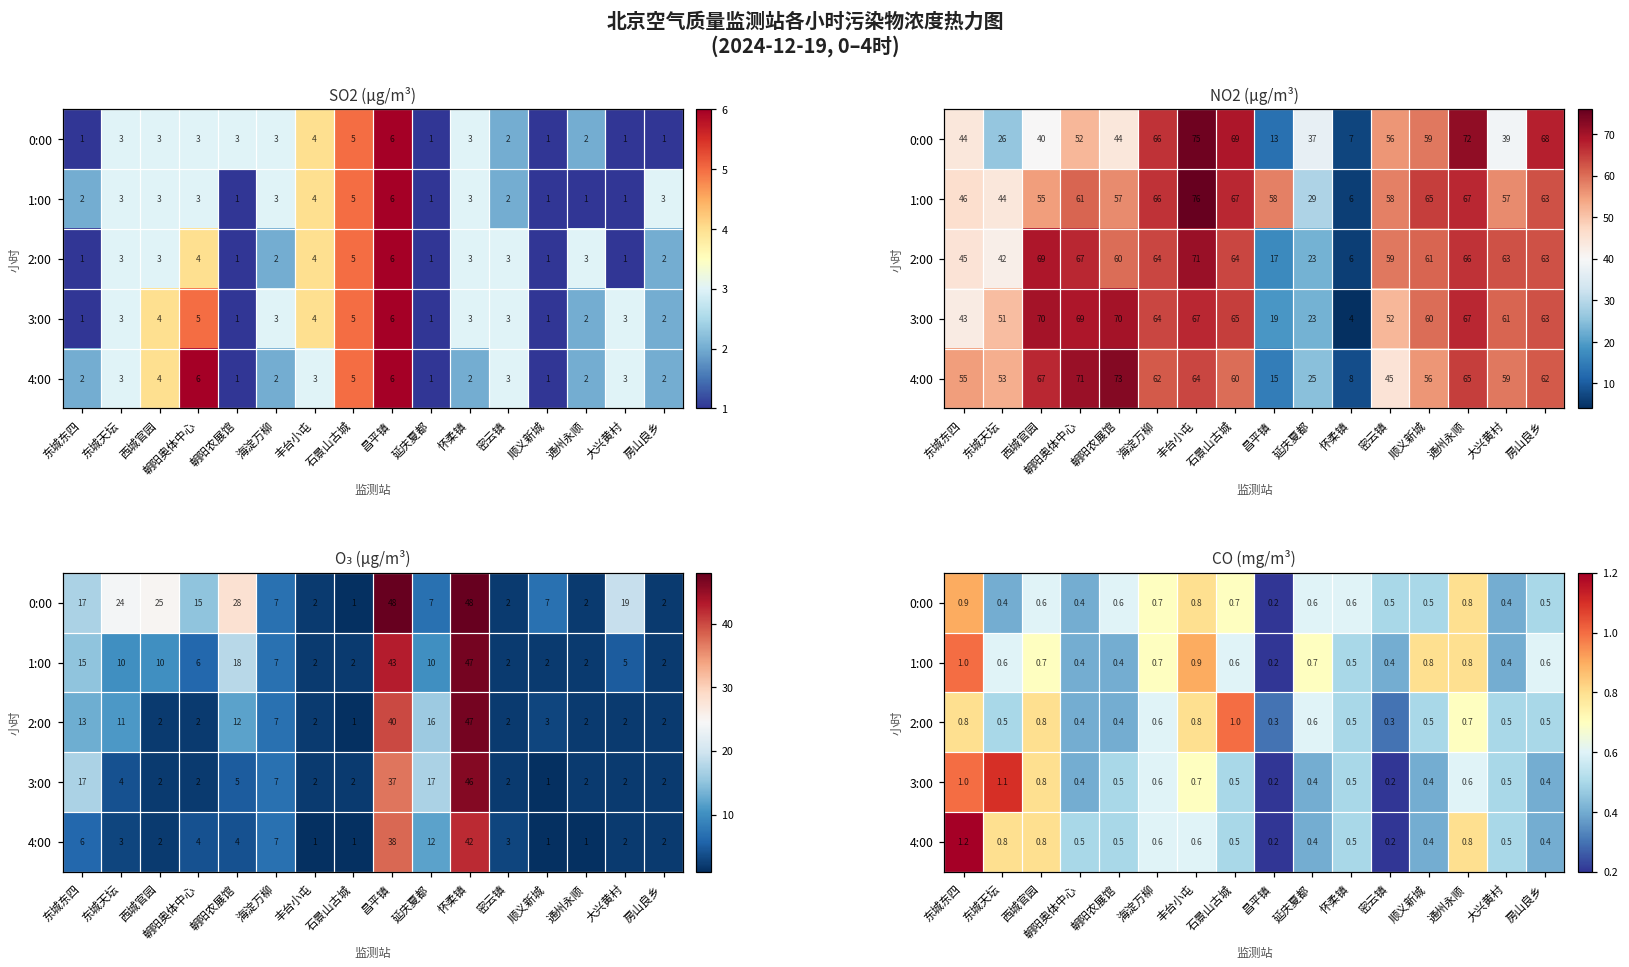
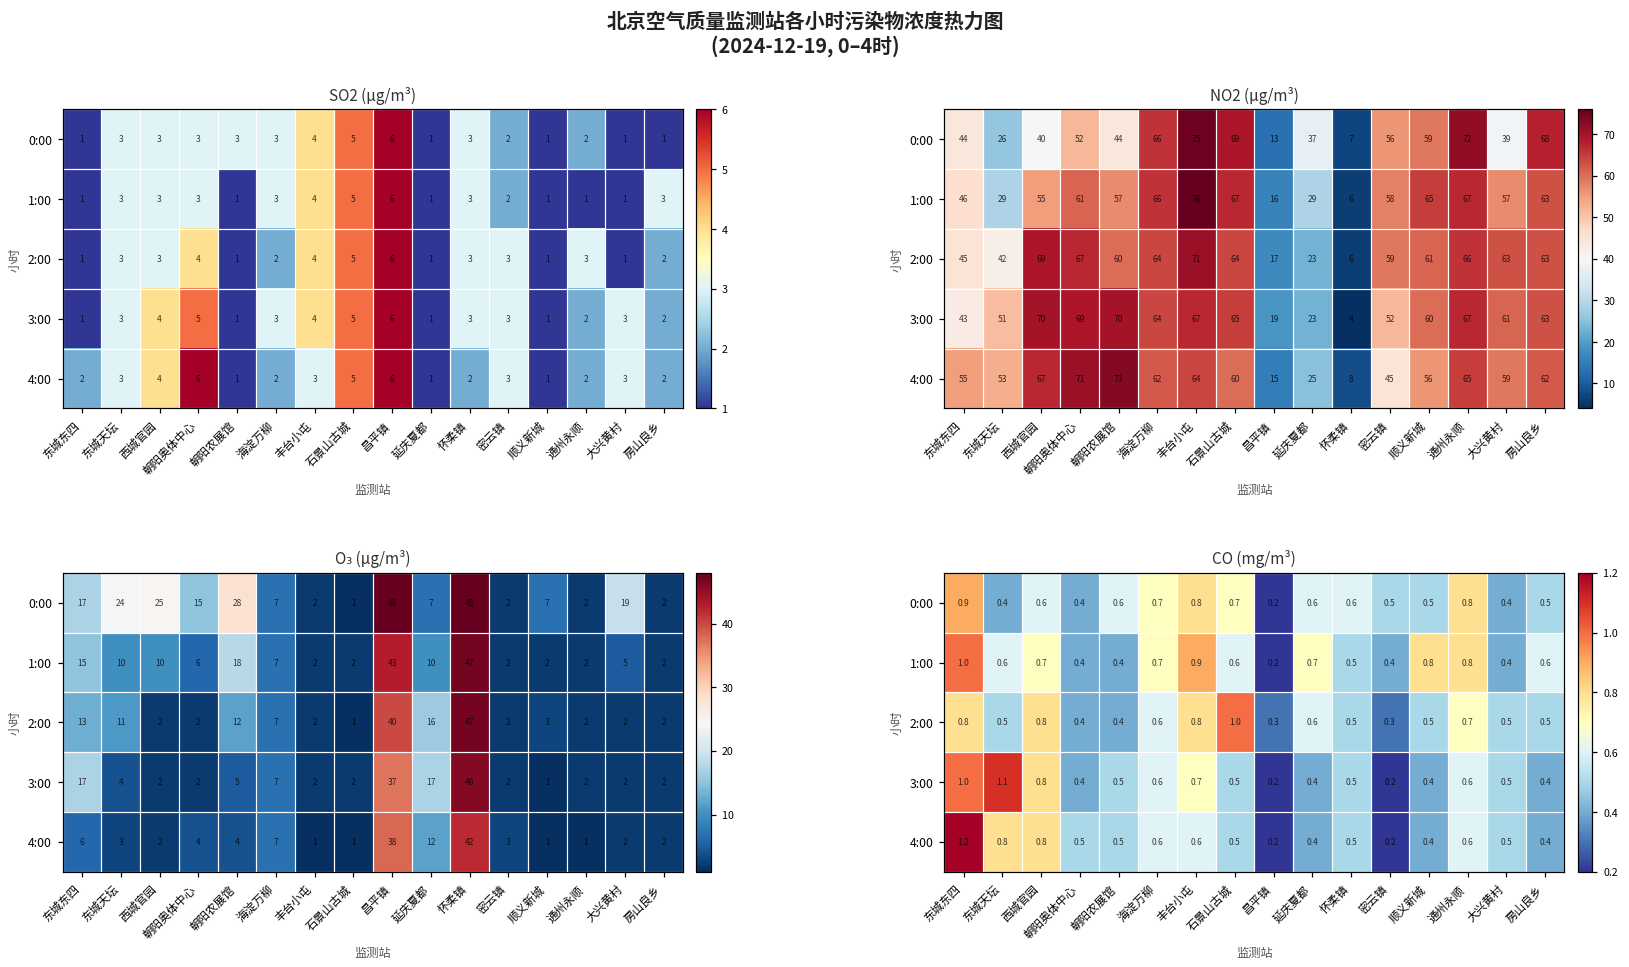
SO2 (μg/m³), 1:00, 东城东四: 2 -> 1
NO2 (μg/m³), 1:00, 东城天坛: 44 -> 29
NO2 (μg/m³), 1:00, 昌平镇: 58 -> 16
CO (mg/m³), 4:00, 通州永顺: 0.8 -> 0.6
